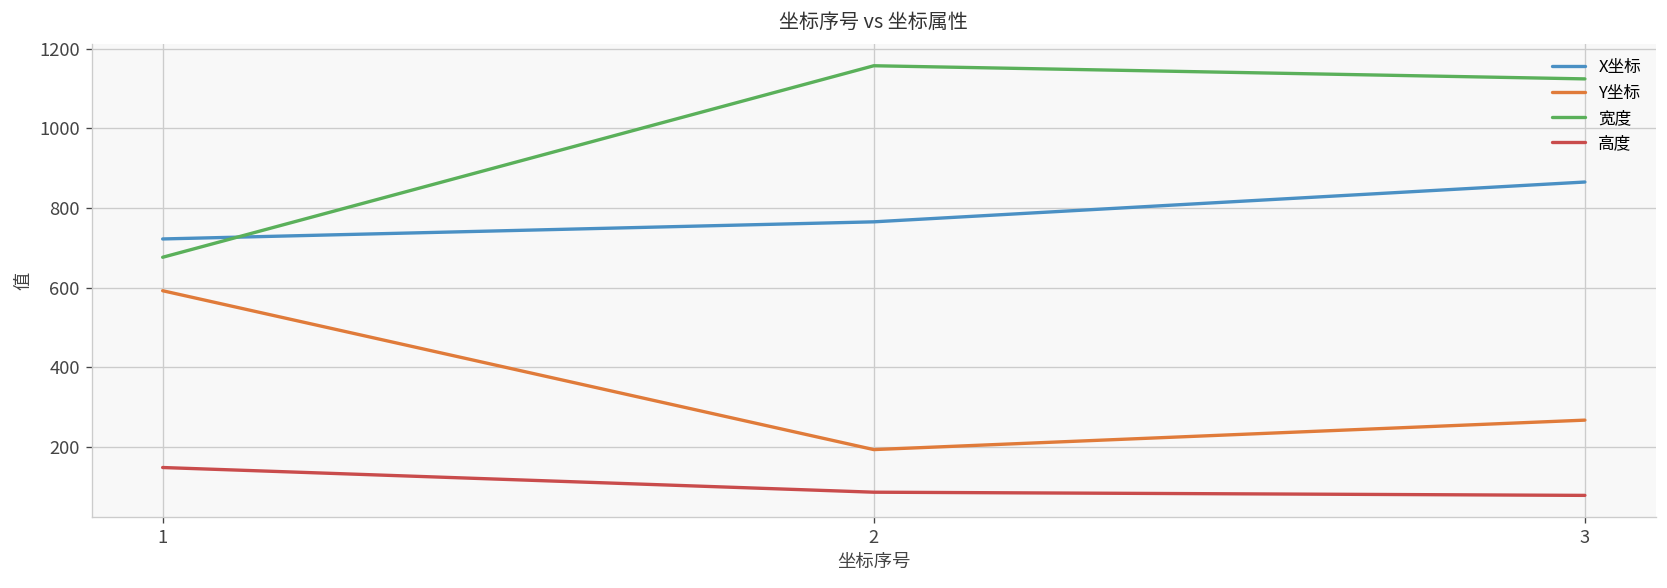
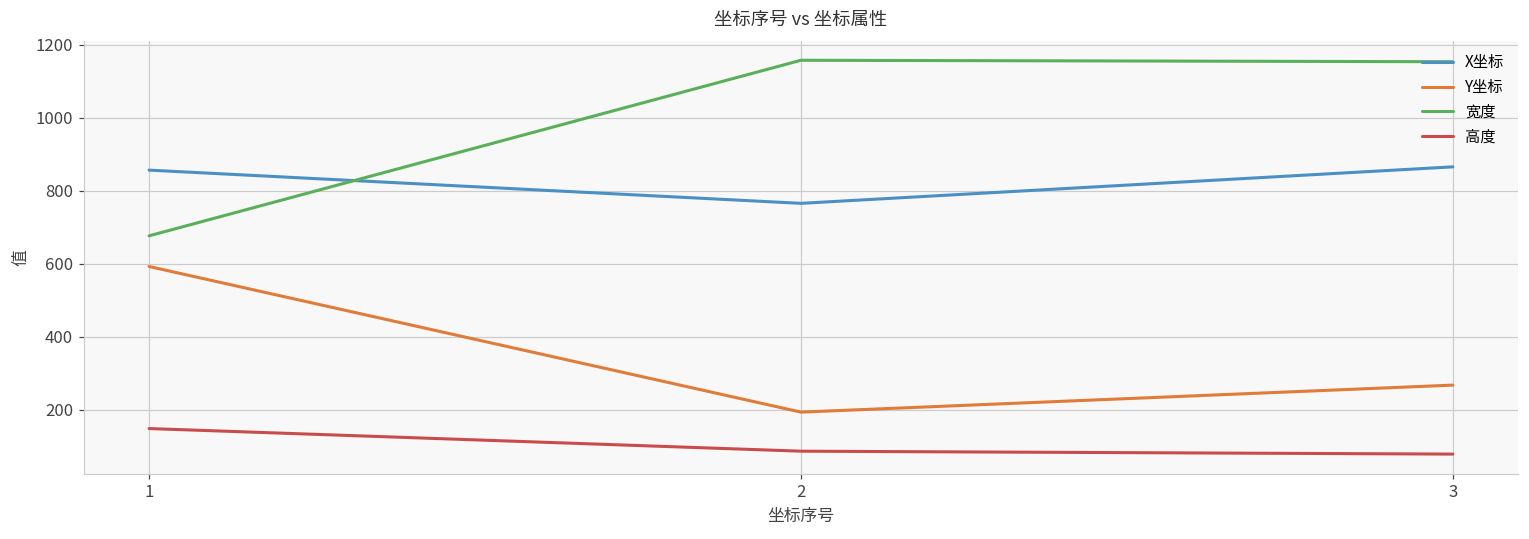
X坐标, 1: 720 -> 860
宽度, 3: 1120 -> 1150
